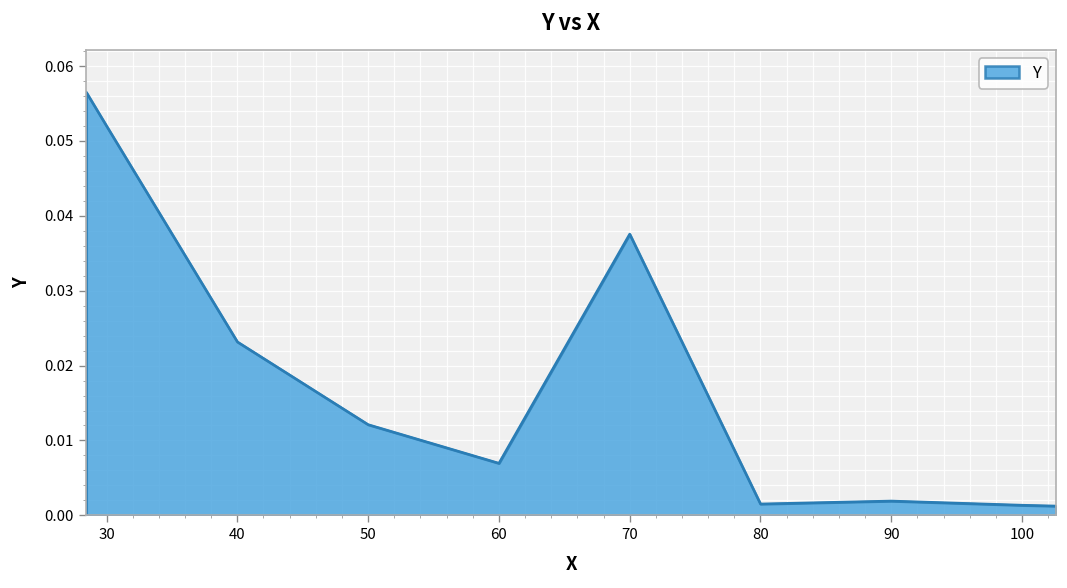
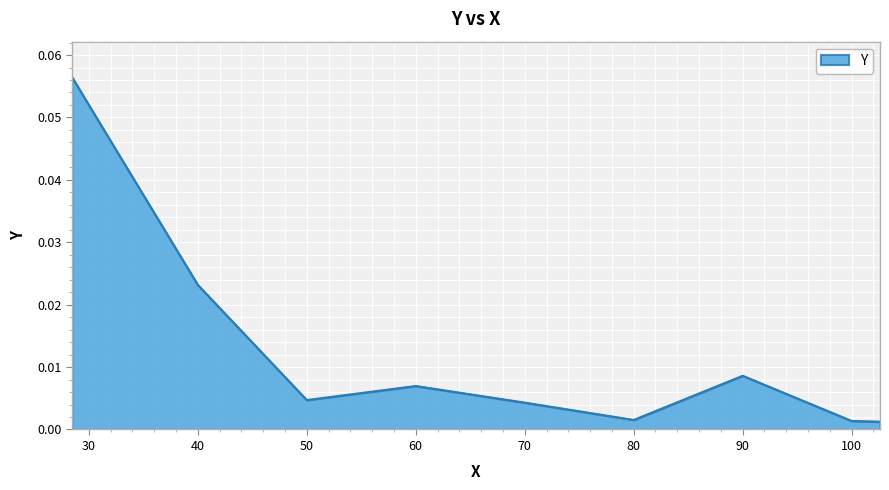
50: 0.012 -> 0.005
70: 0.038 -> 0.004
90: 0.002 -> 0.009
